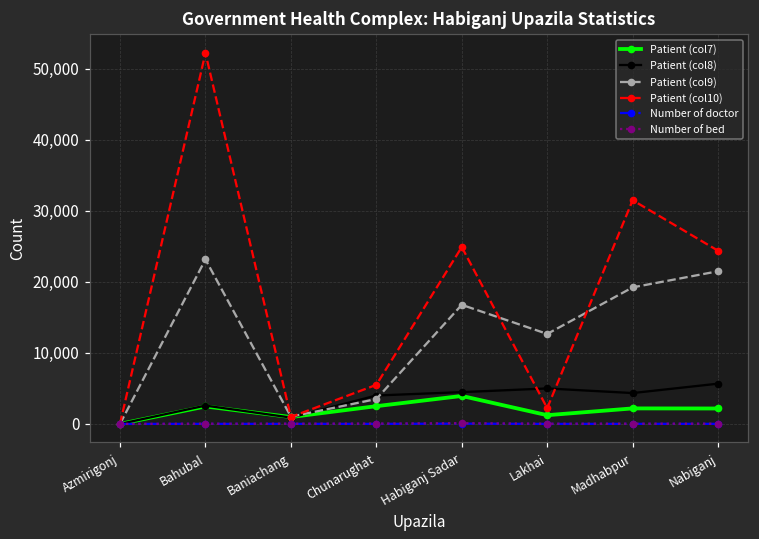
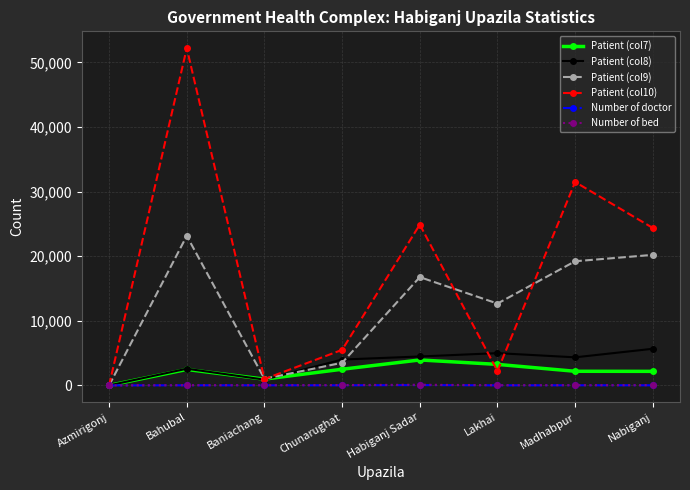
Patient (col7), Lakhai: 1,000 -> 3,000
Patient (col9), Nabiganj: 21,000 -> 20,000
